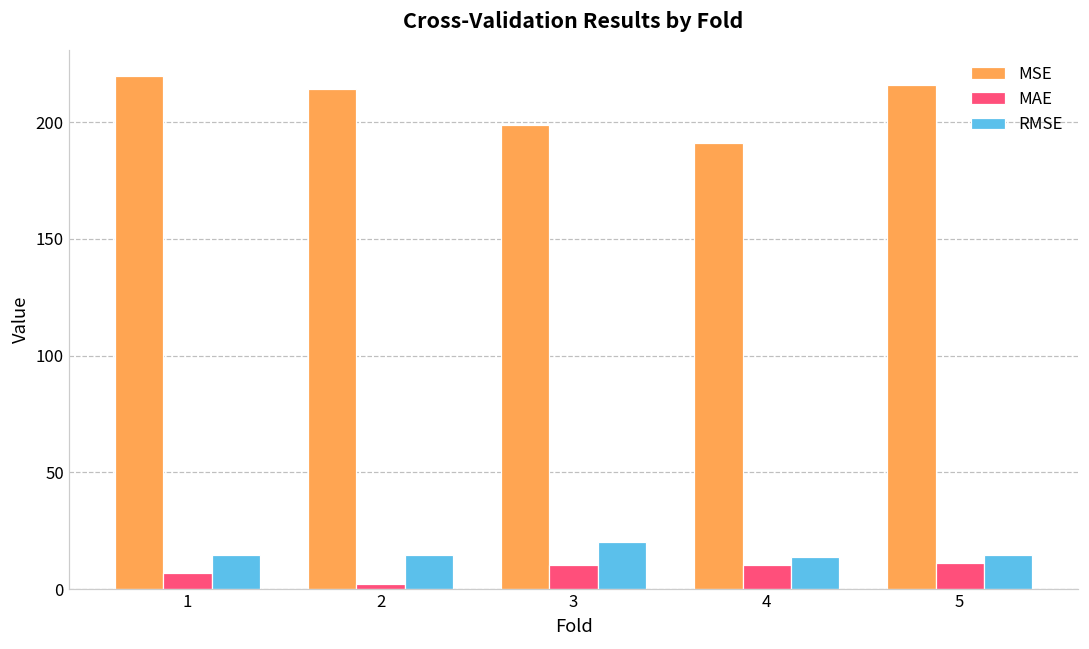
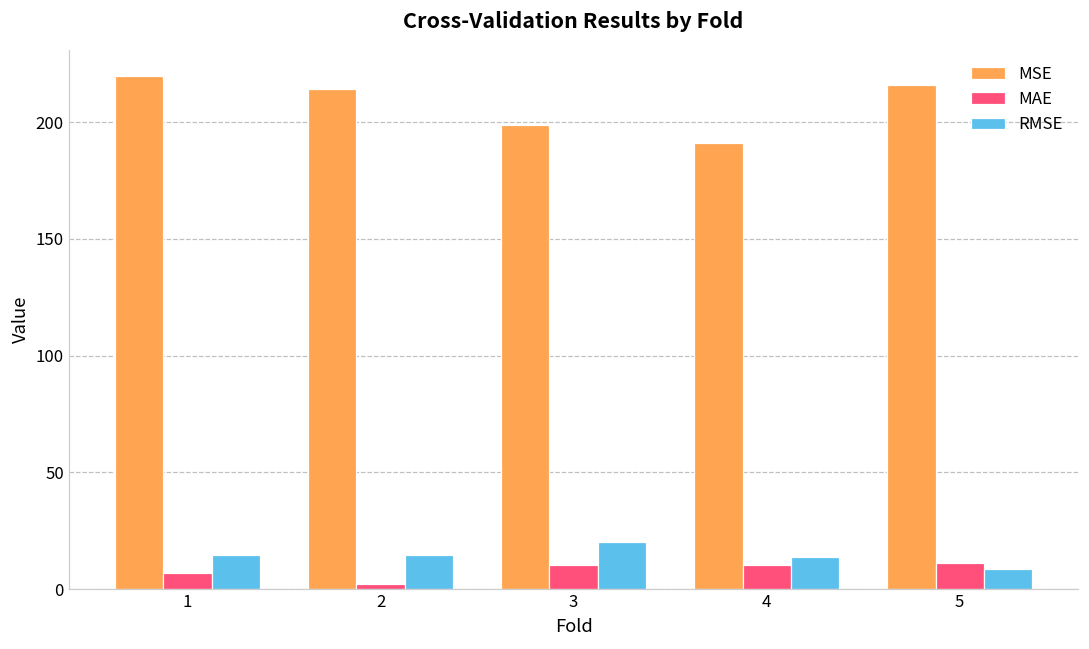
RMSE, 5: 15 -> 9
